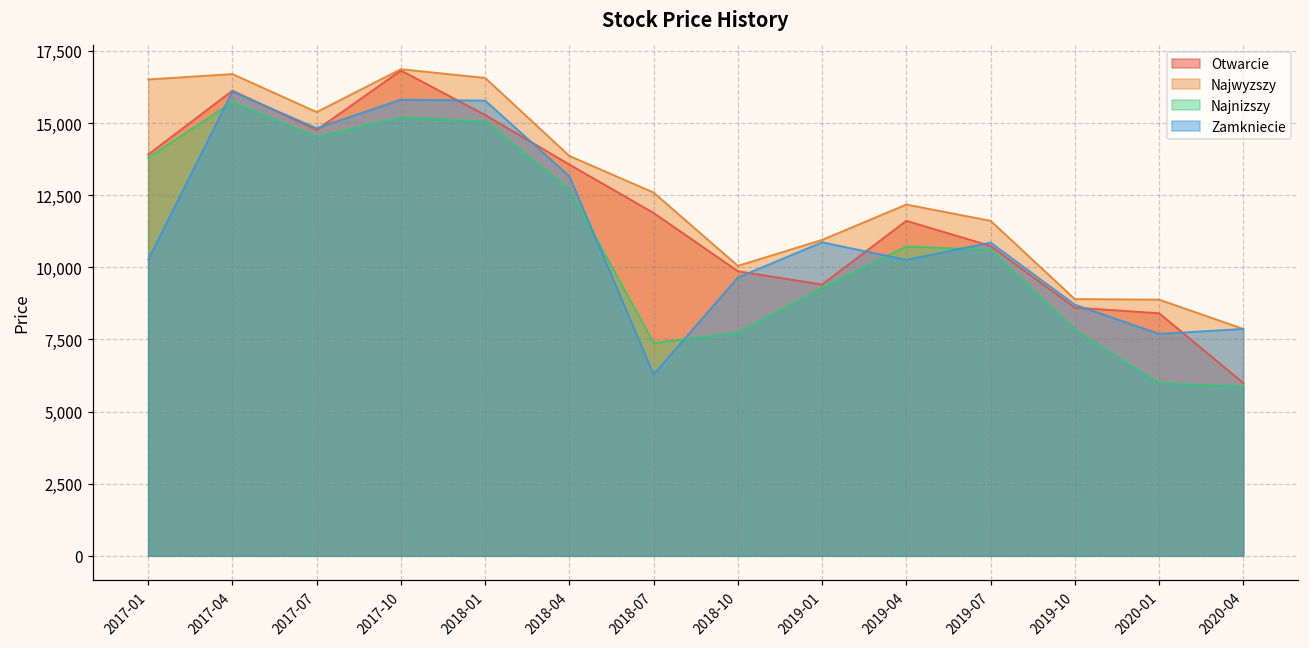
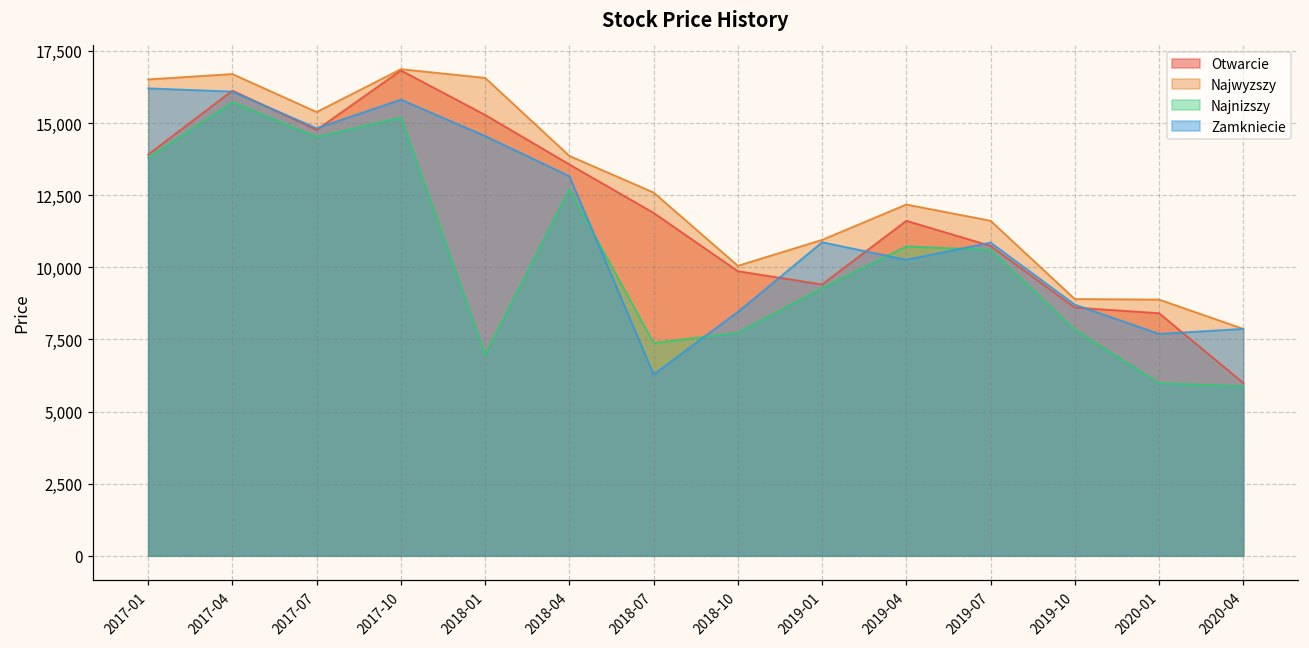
Zamkniecie, 2017-01: 10,300 -> 16,200
Najnizszy, 2018-01: 15,100 -> 7,000
Zamkniecie, 2018-01: 15,800 -> 14,600
Zamkniecie, 2018-10: 9,600 -> 8,500
